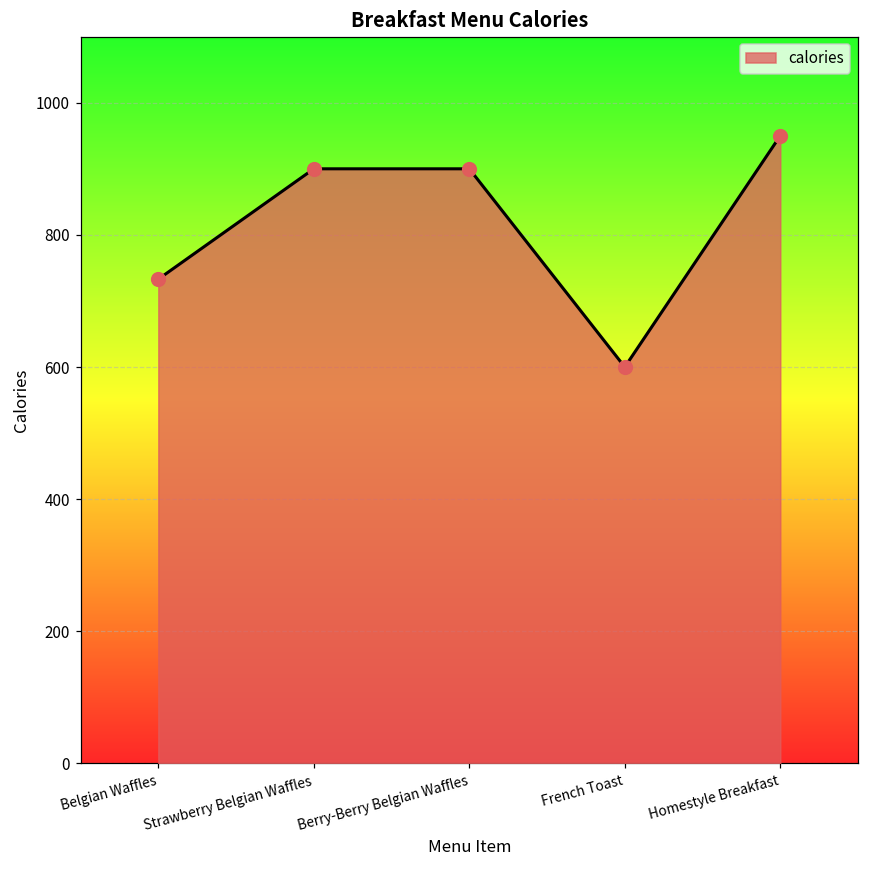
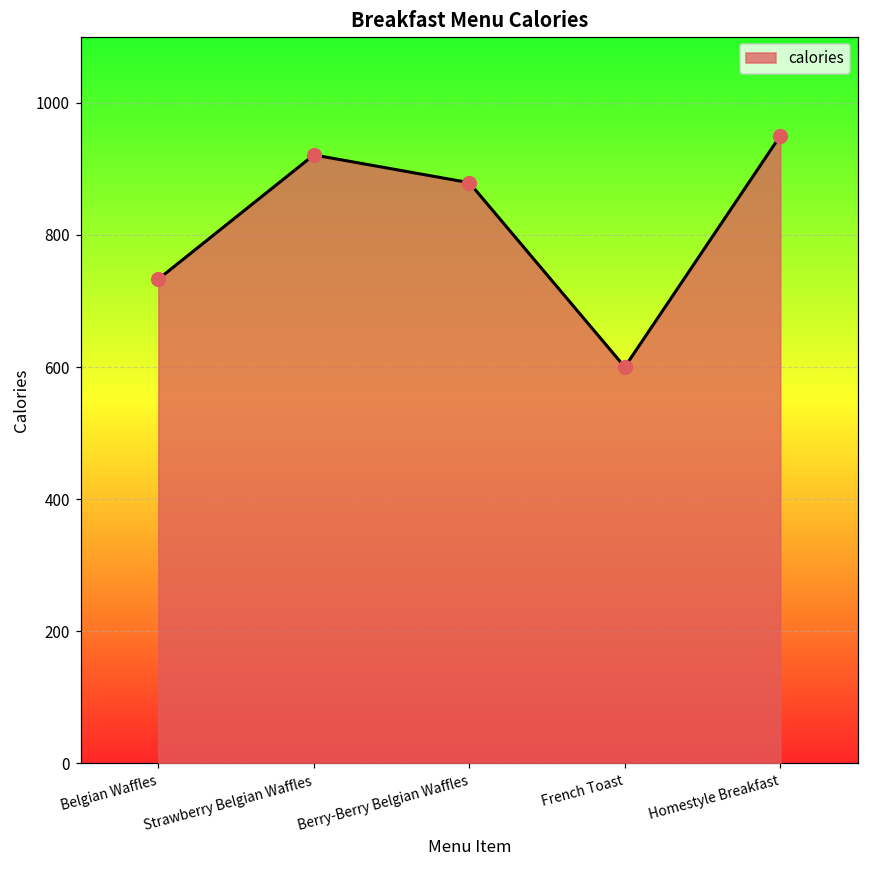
Strawberry Belgian Waffles: 900 -> 920
Berry-Berry Belgian Waffles: 900 -> 880
